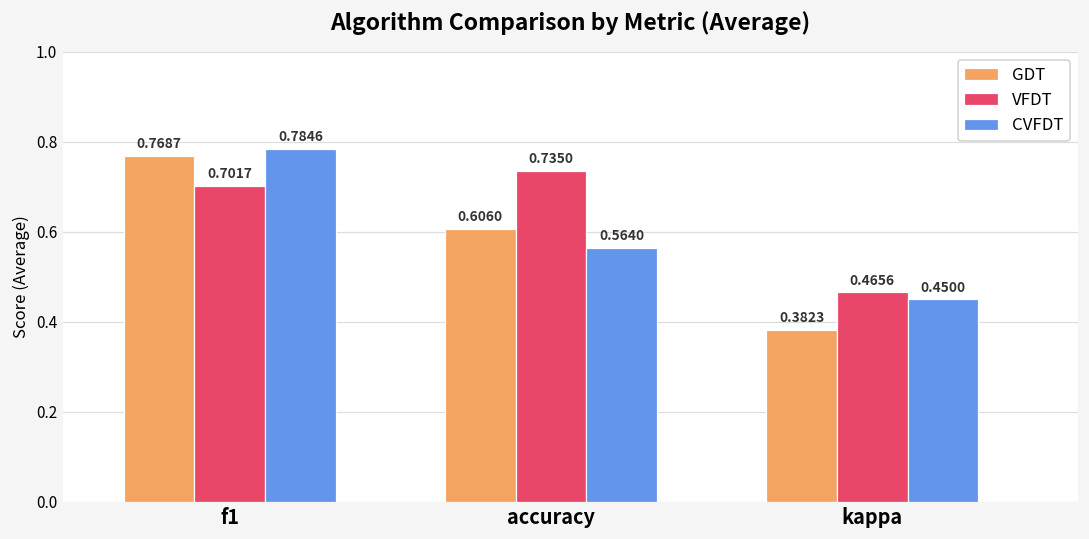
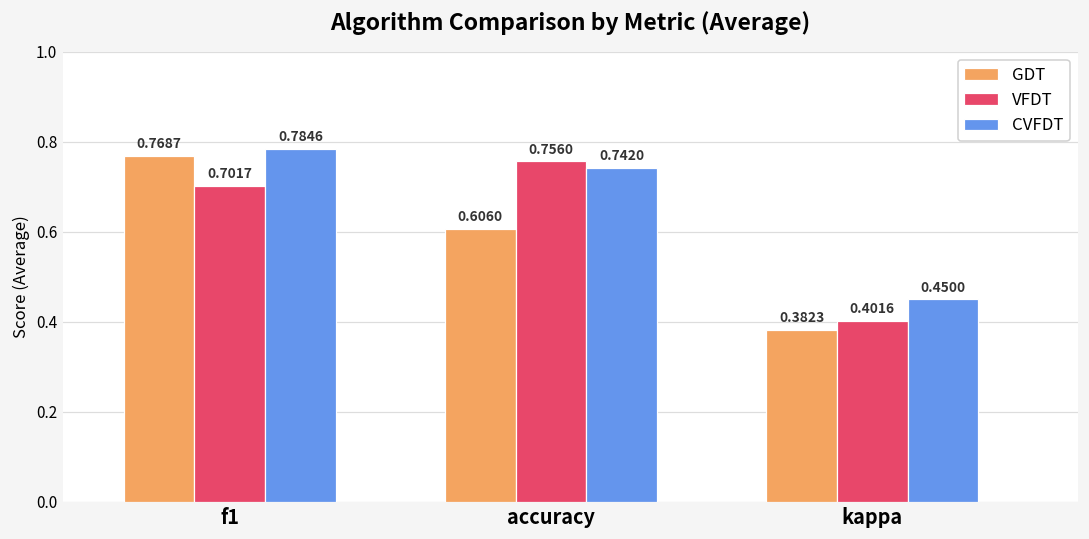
VFDT, accuracy: 0.7350 -> 0.7560
CVFDT, accuracy: 0.5640 -> 0.7420
VFDT, kappa: 0.4656 -> 0.4016
